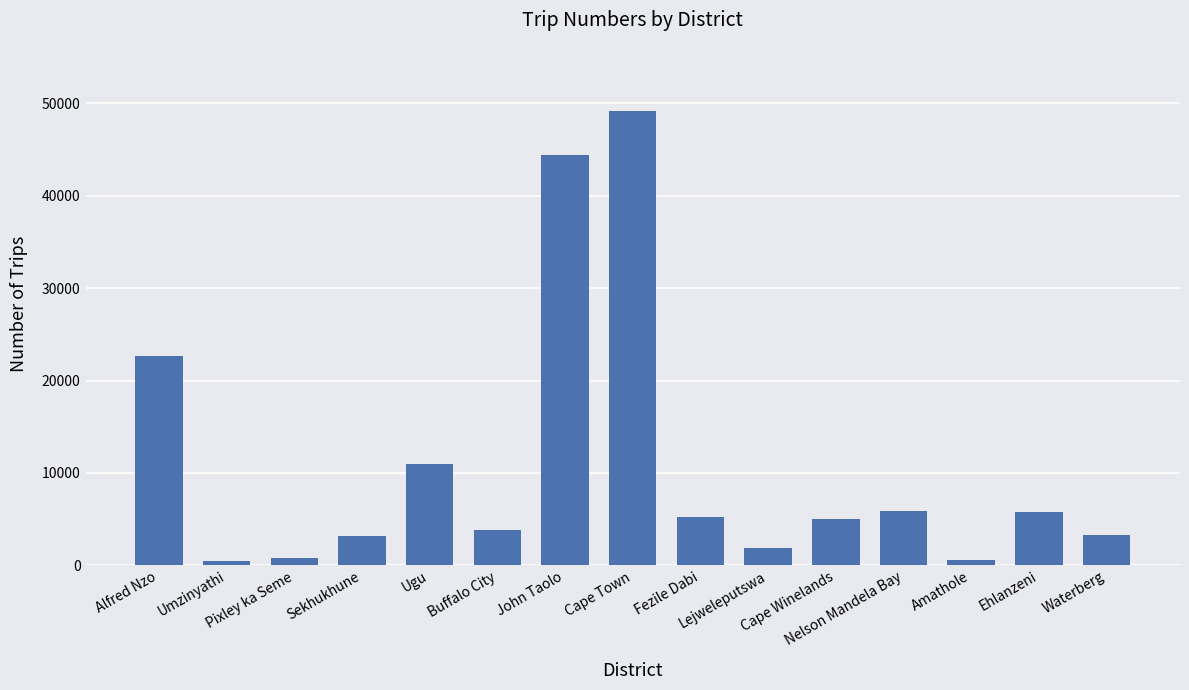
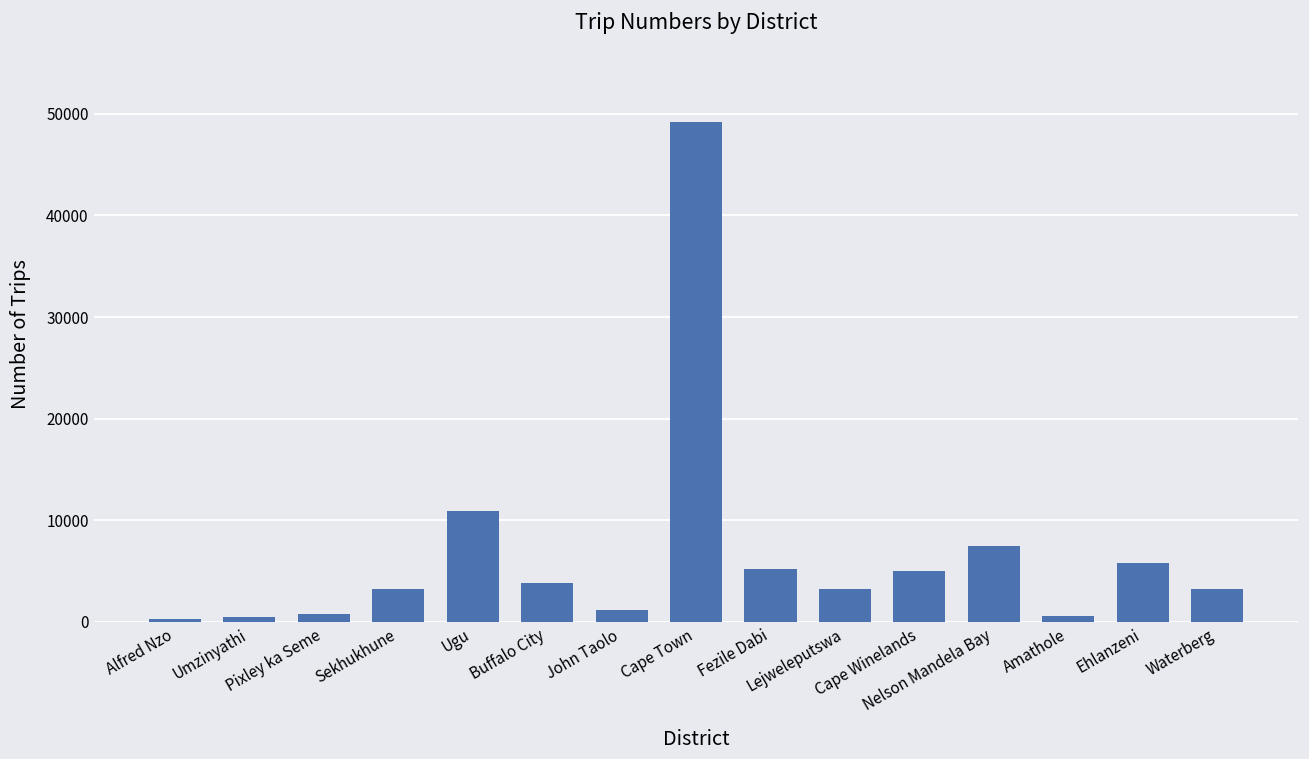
Alfred Nzo: 23000 -> 0
John Taolo: 44000 -> 1000
Lejweleputswa: 2000 -> 3000
Nelson Mandela Bay: 6000 -> 7000
